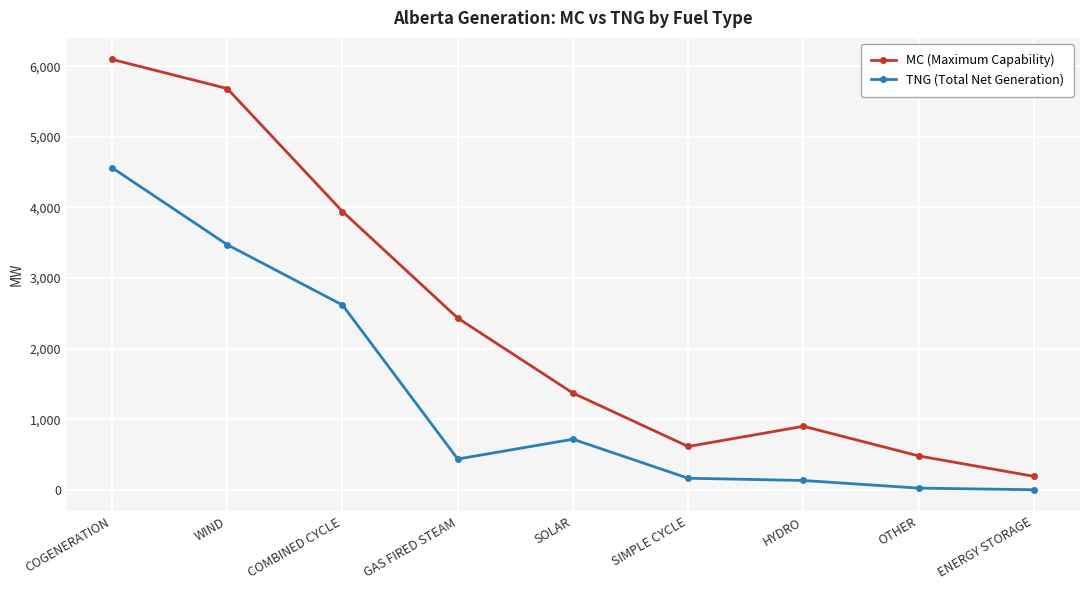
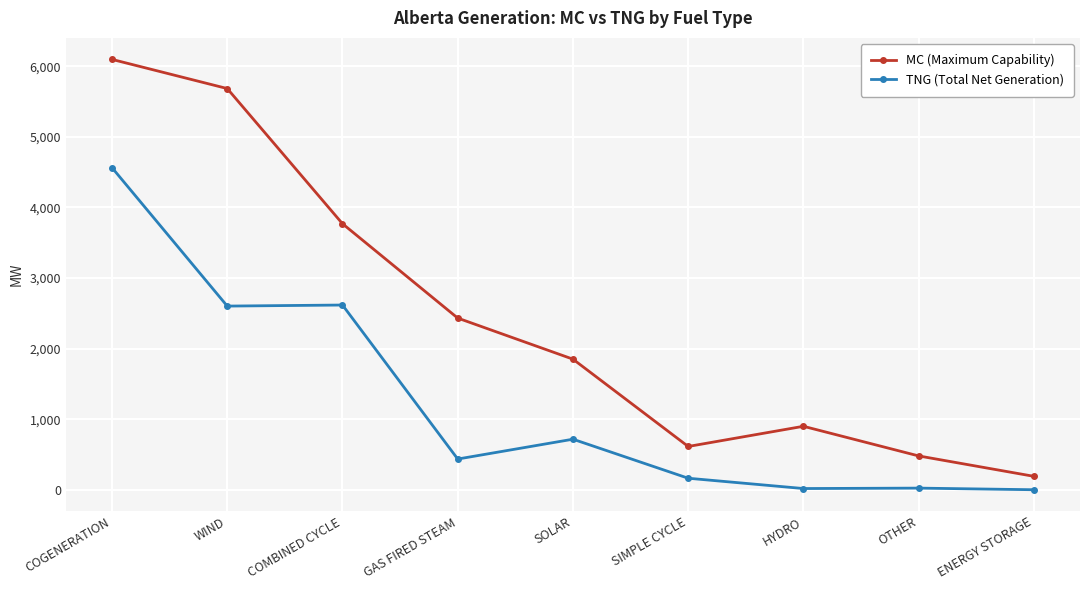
TNG (Total Net Generation), WIND: 3,500 -> 2,600
MC (Maximum Capability), COMBINED CYCLE: 3,900 -> 3,800
MC (Maximum Capability), SOLAR: 1,400 -> 1,900
TNG (Total Net Generation), HYDRO: 100 -> 0
